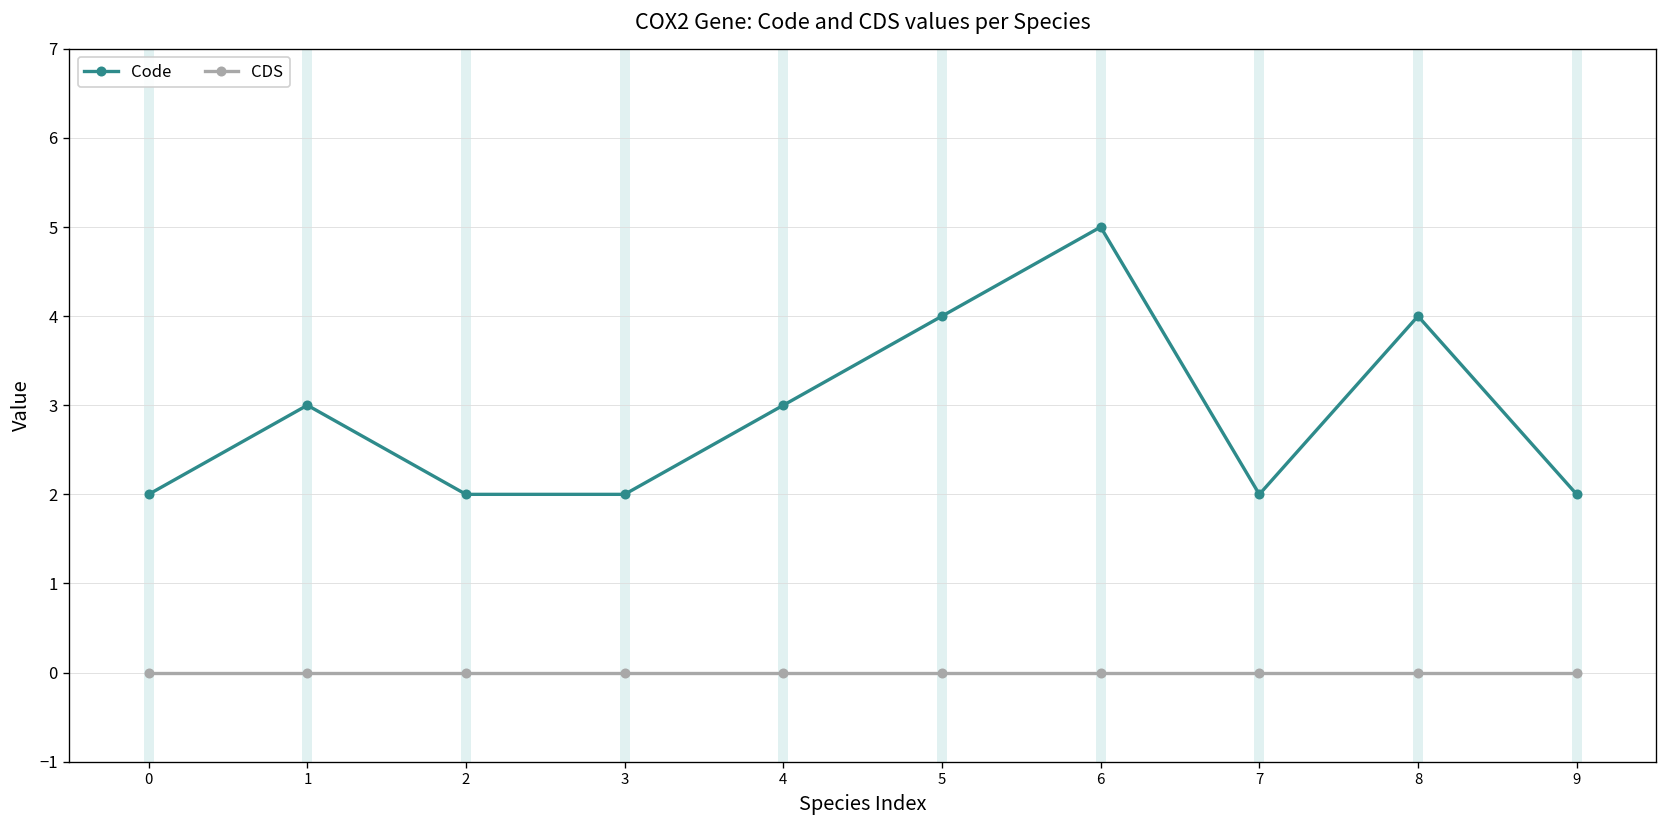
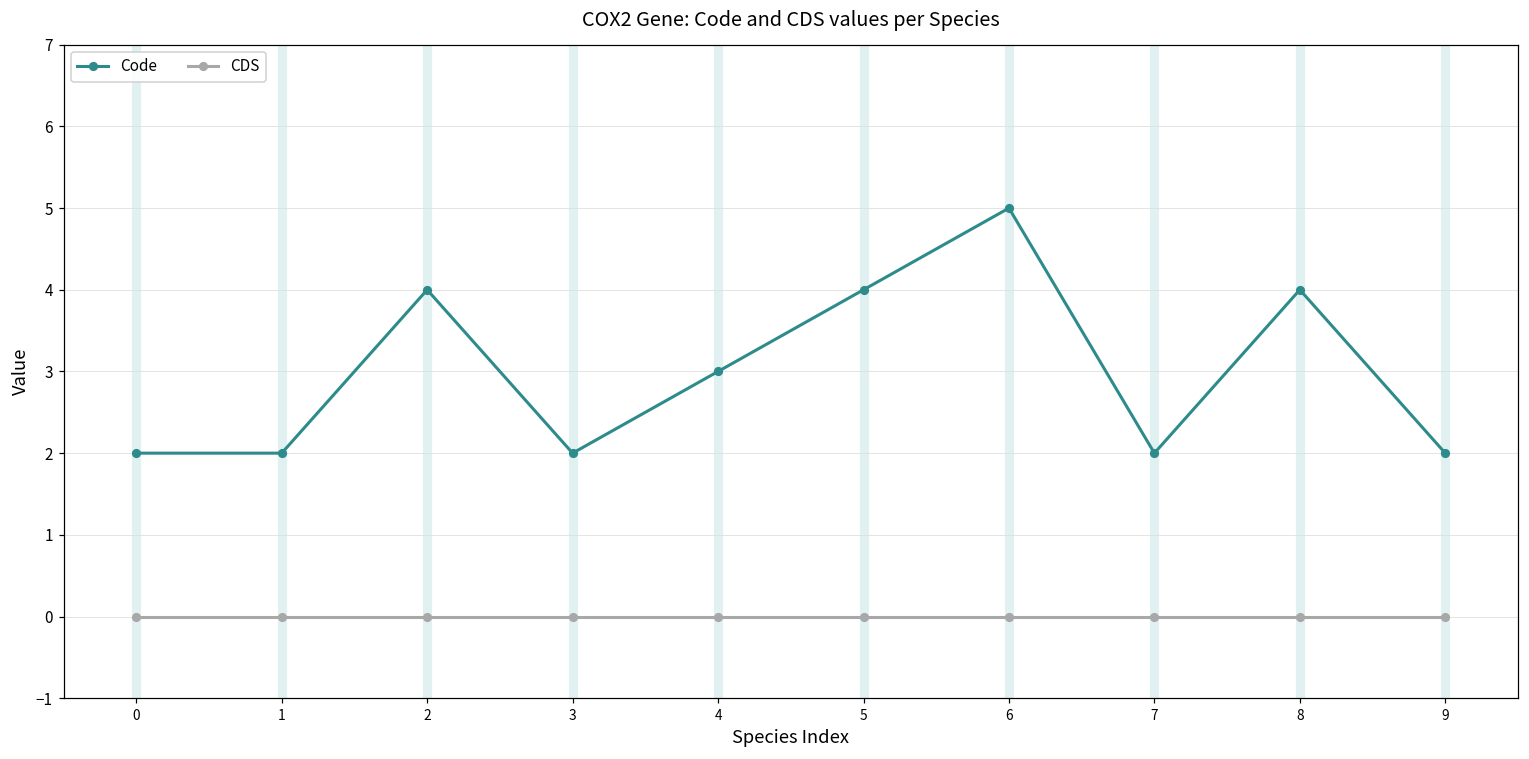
Code, 1: 3 -> 2
Code, 2: 2 -> 4
